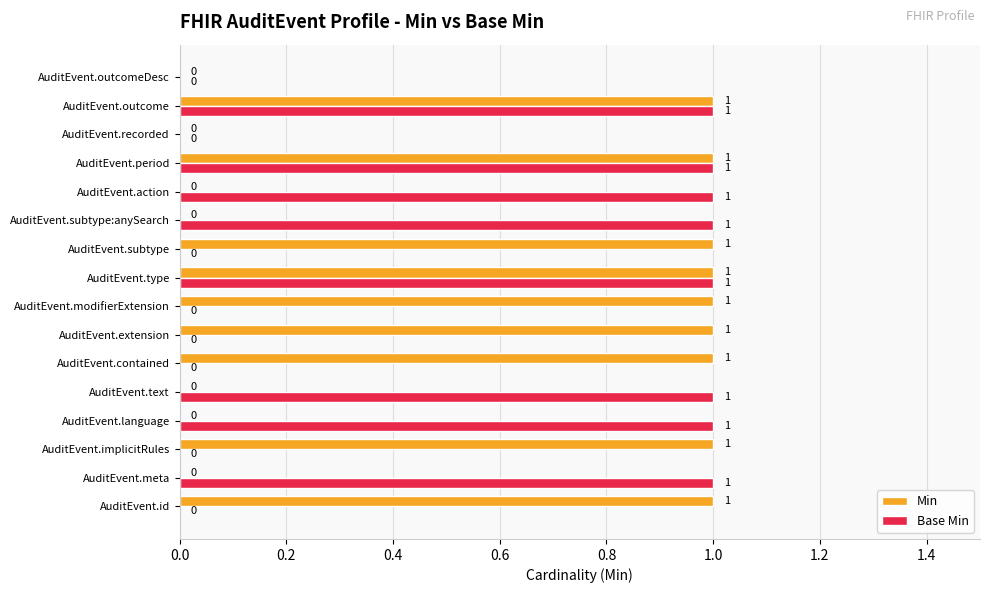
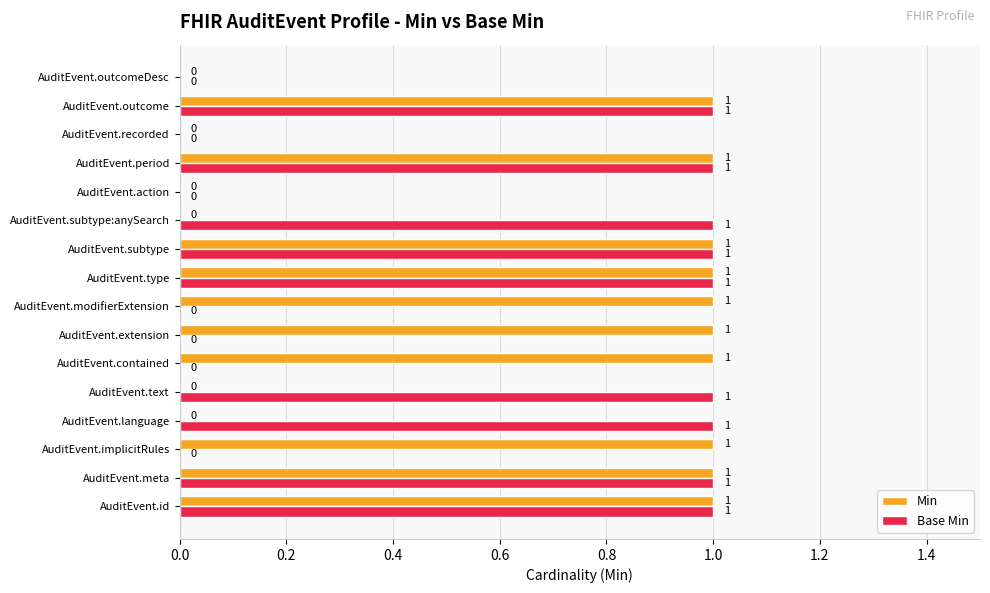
Base Min, AuditEvent.action: 1 -> 0
Base Min, AuditEvent.subtype: 0 -> 1
Min, AuditEvent.meta: 0 -> 1
Base Min, AuditEvent.id: 0 -> 1
